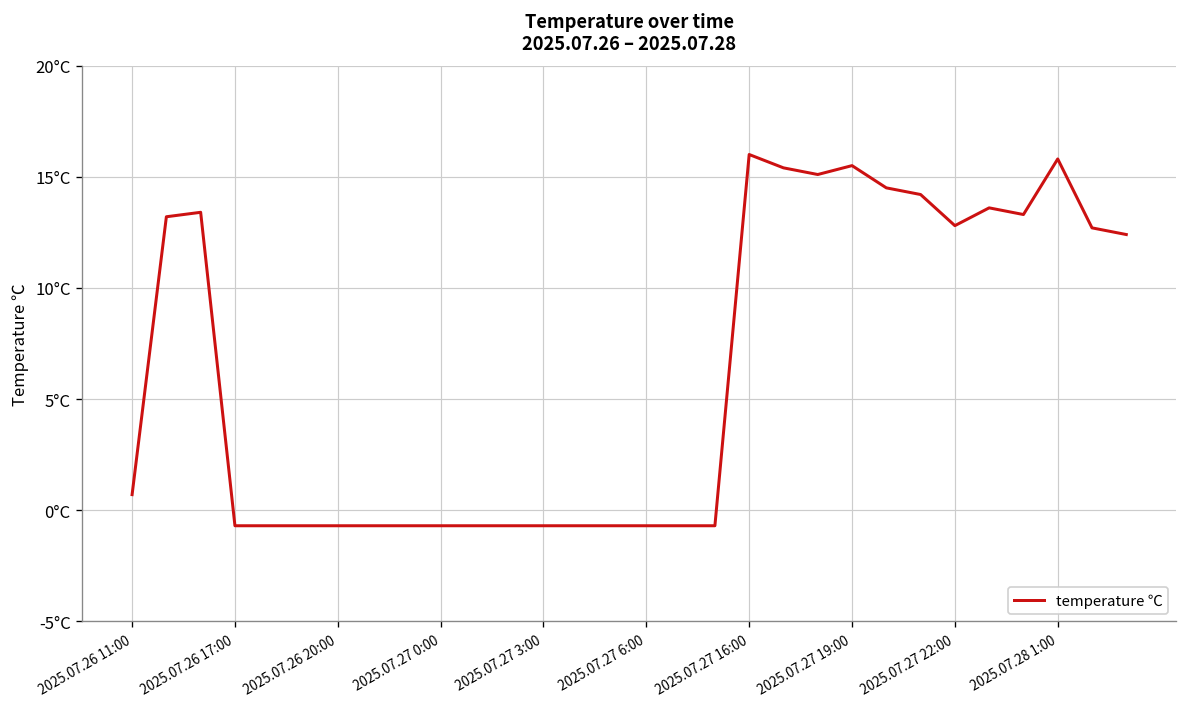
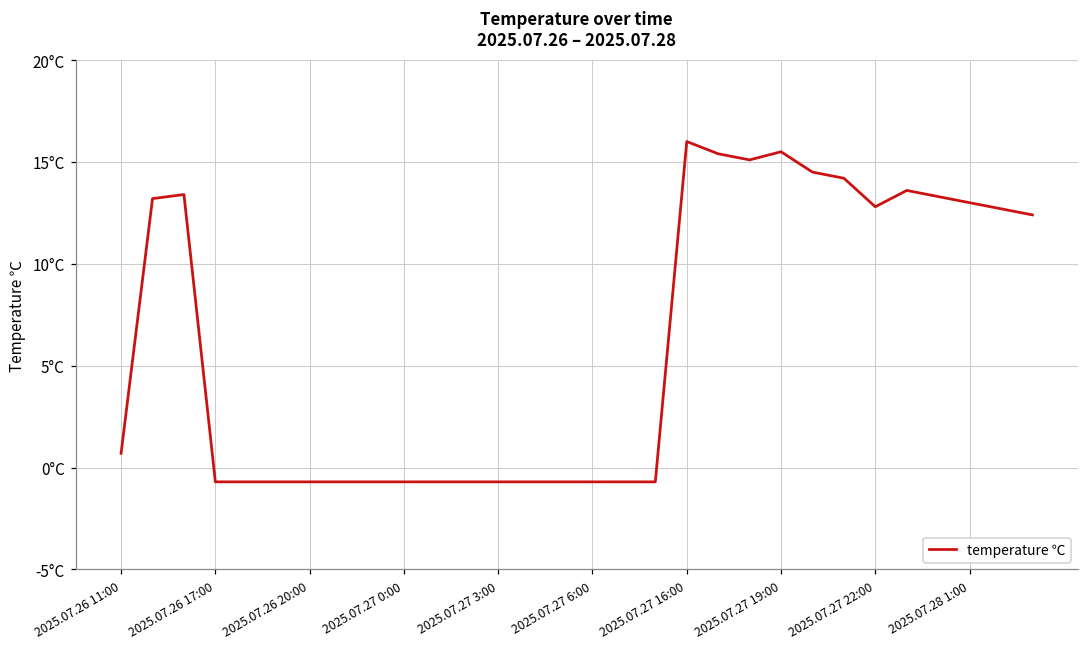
2025.07.28 1:00: 15.8°C -> 13.0°C
